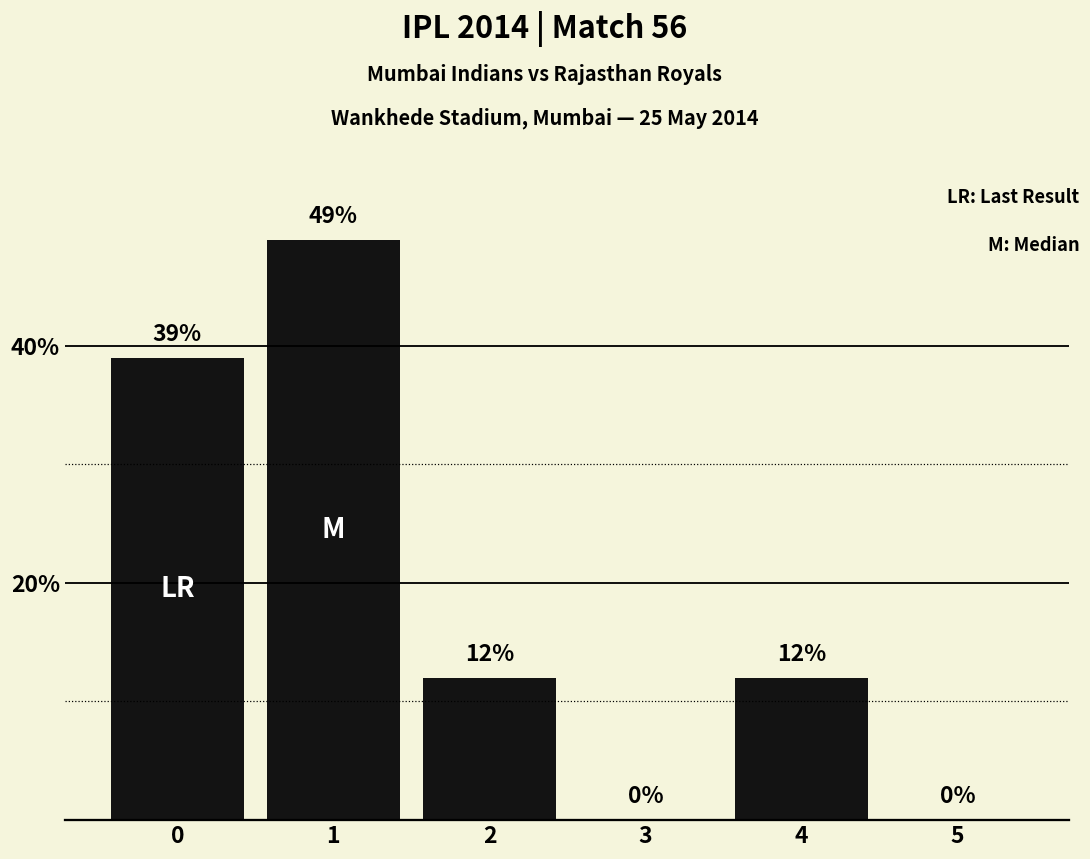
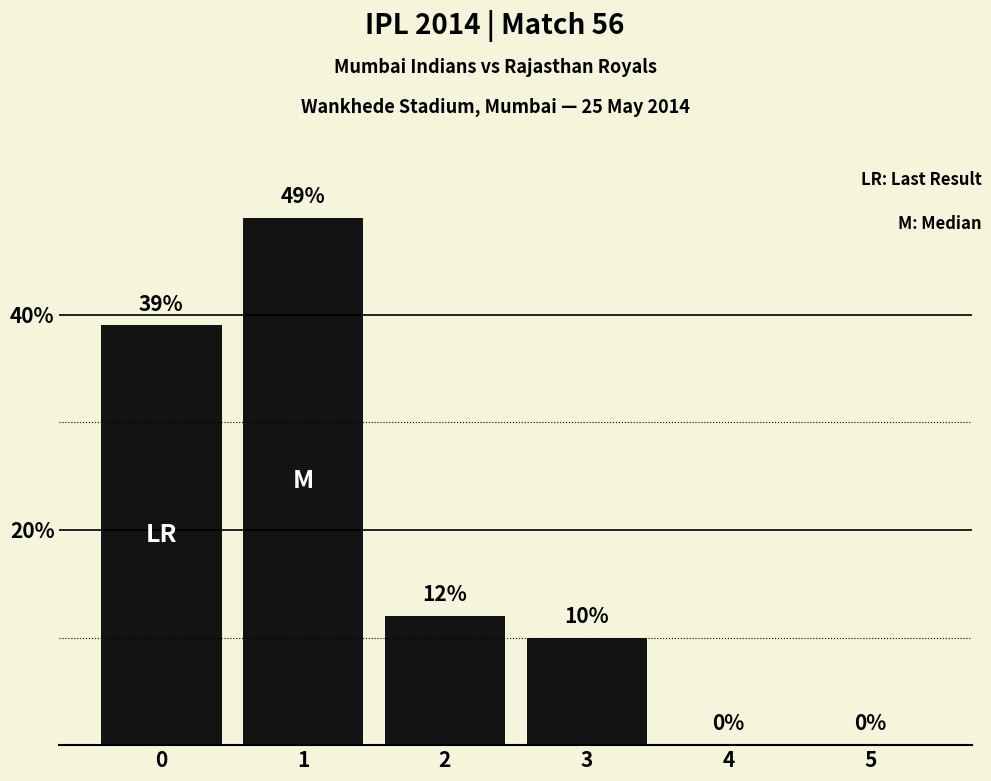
3: 0% -> 10%
4: 12% -> 0%
